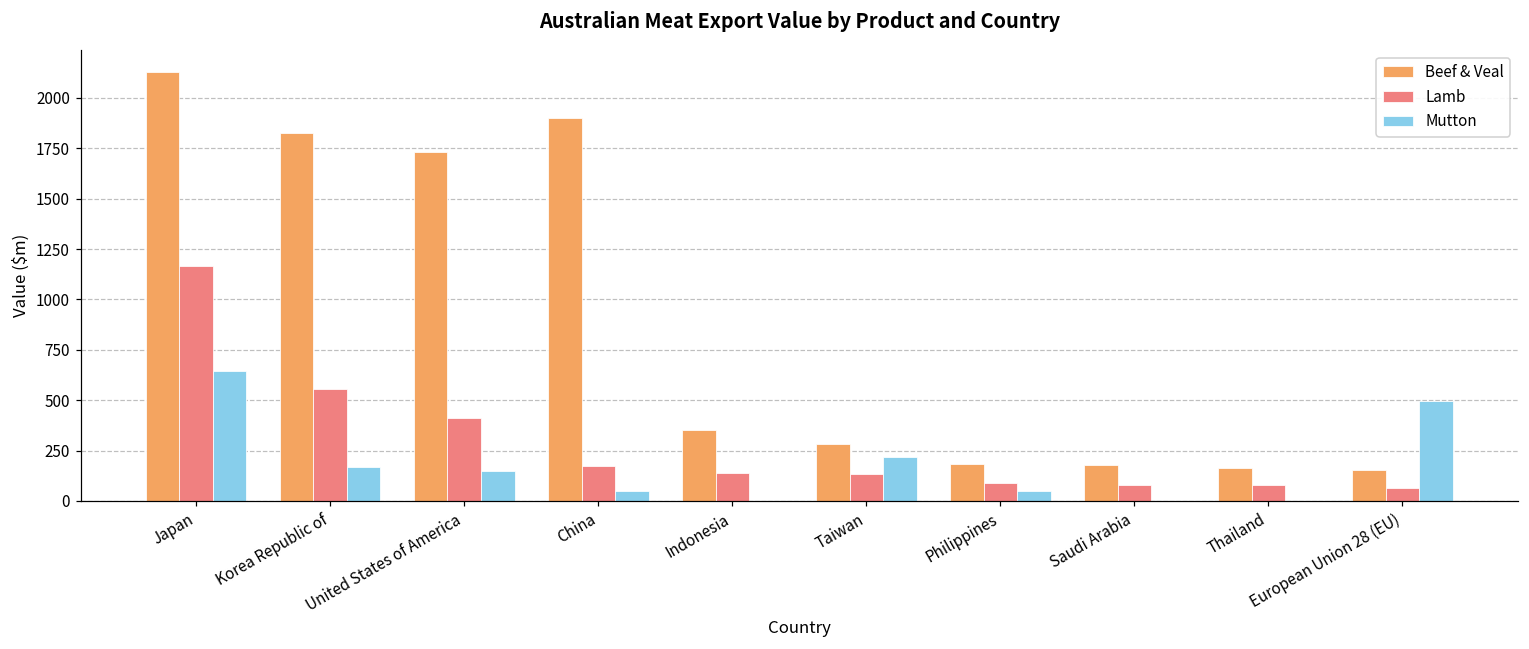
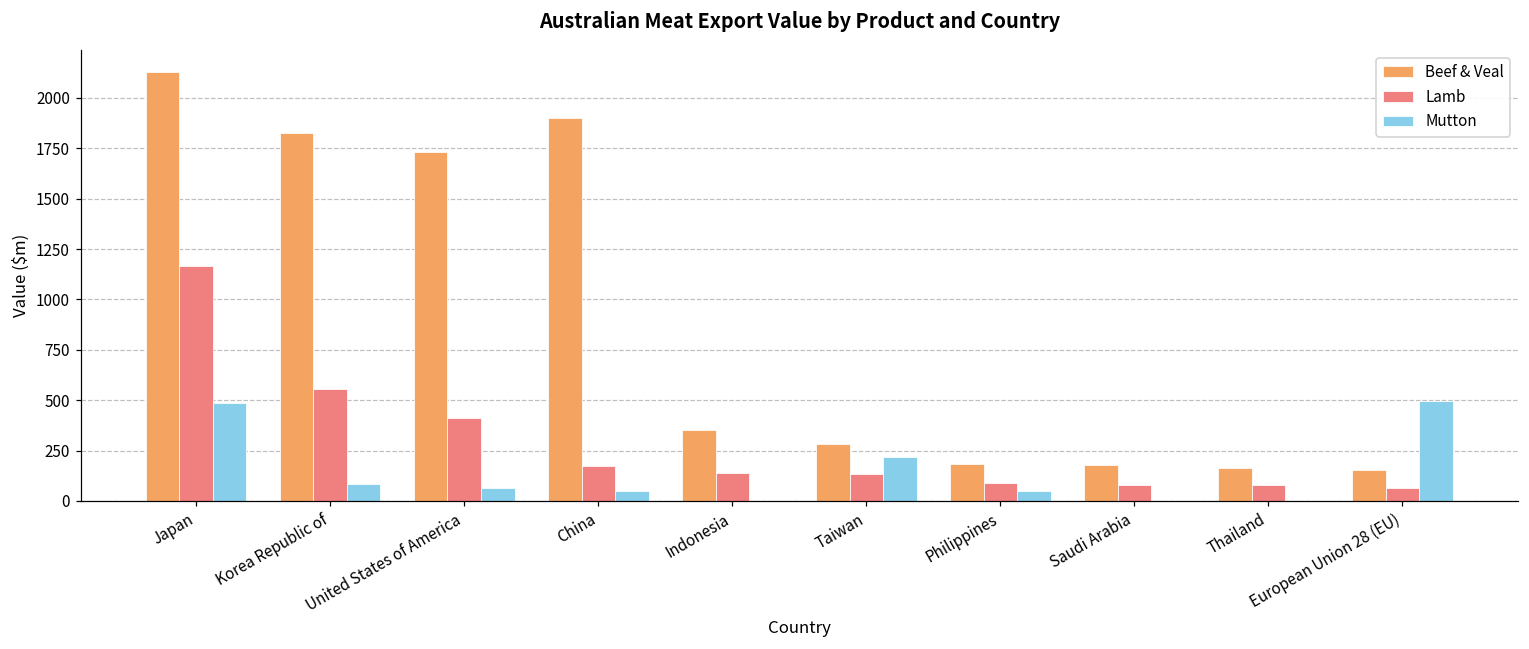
Mutton, Japan: 650 -> 490
Mutton, Korea Republic of: 170 -> 80
Mutton, United States of America: 150 -> 70
